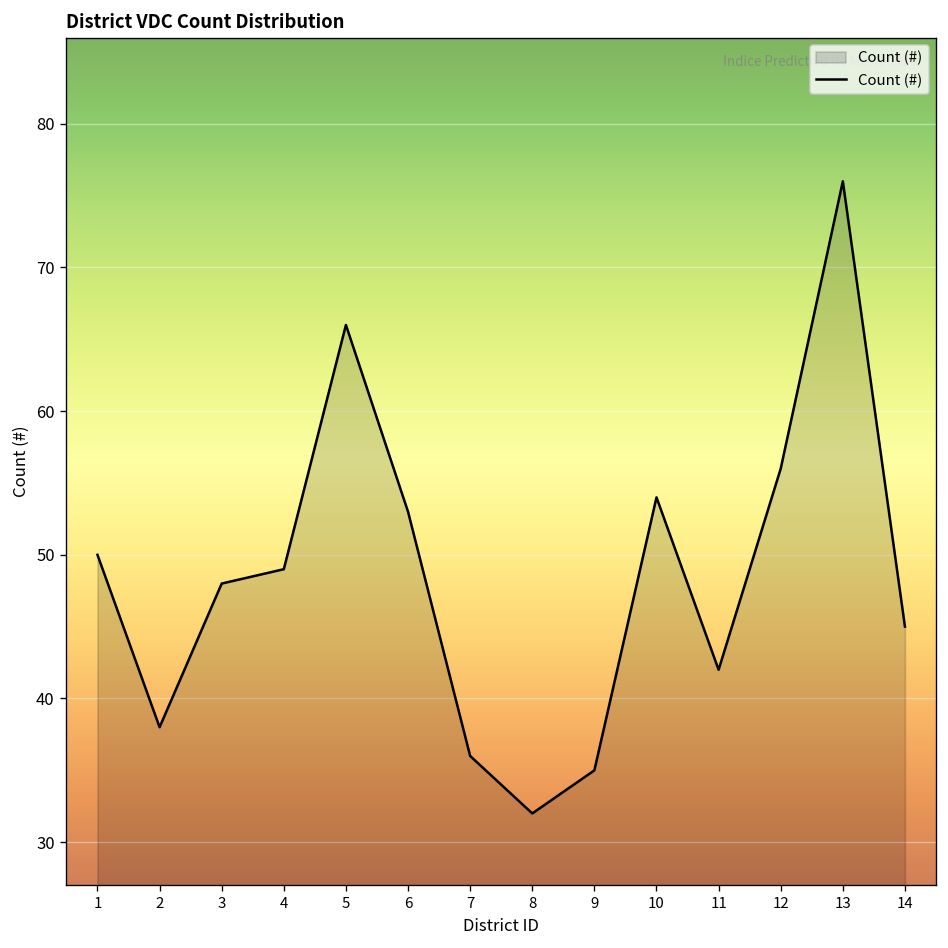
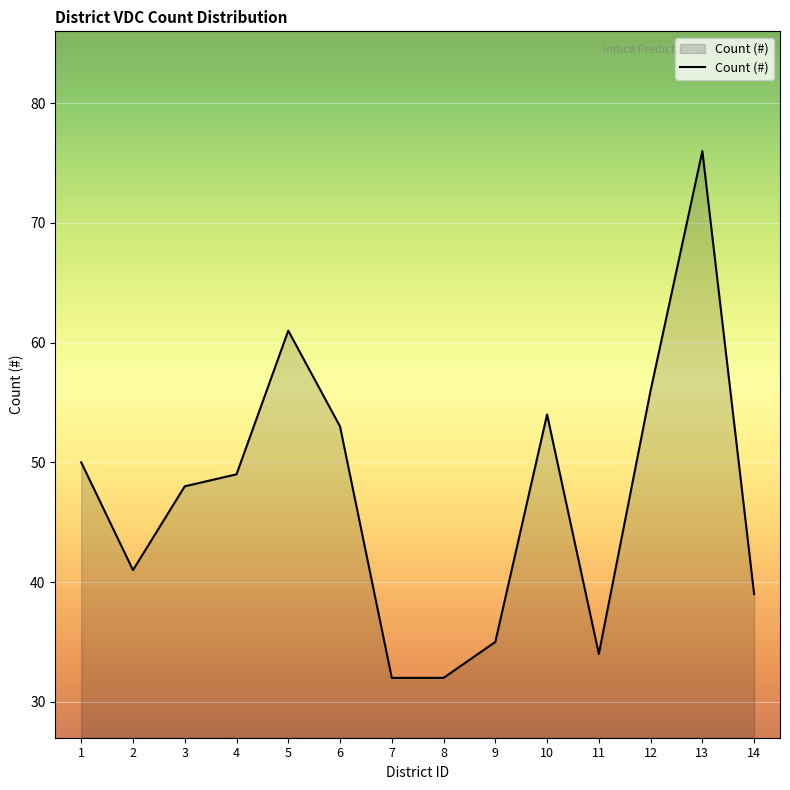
2: 38 -> 41
5: 66 -> 61
7: 36 -> 32
11: 42 -> 34
14: 45 -> 39
